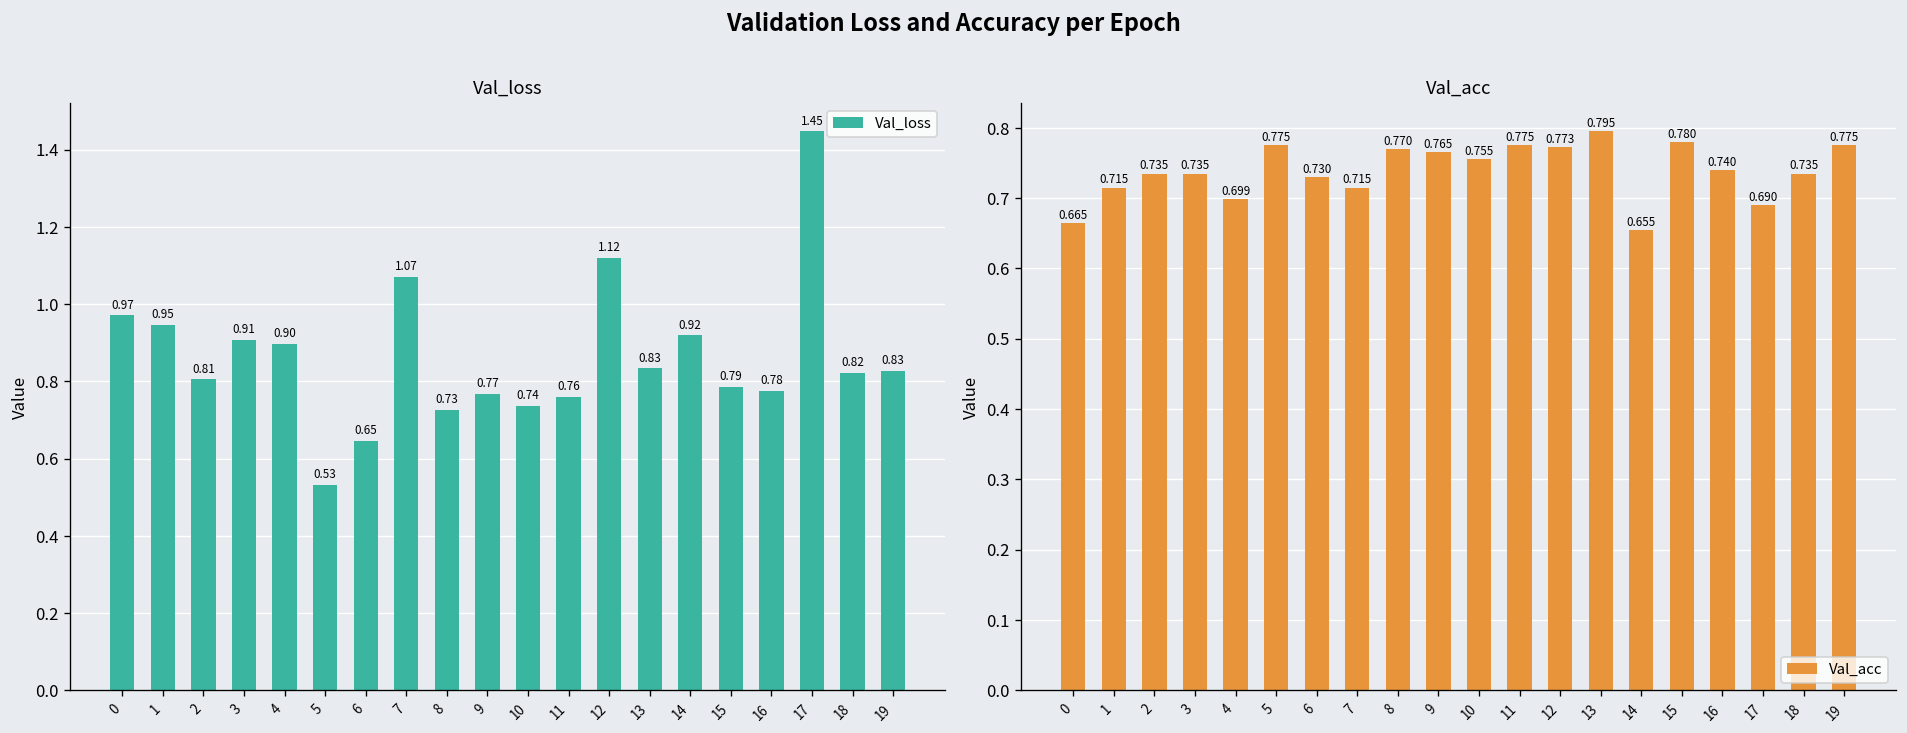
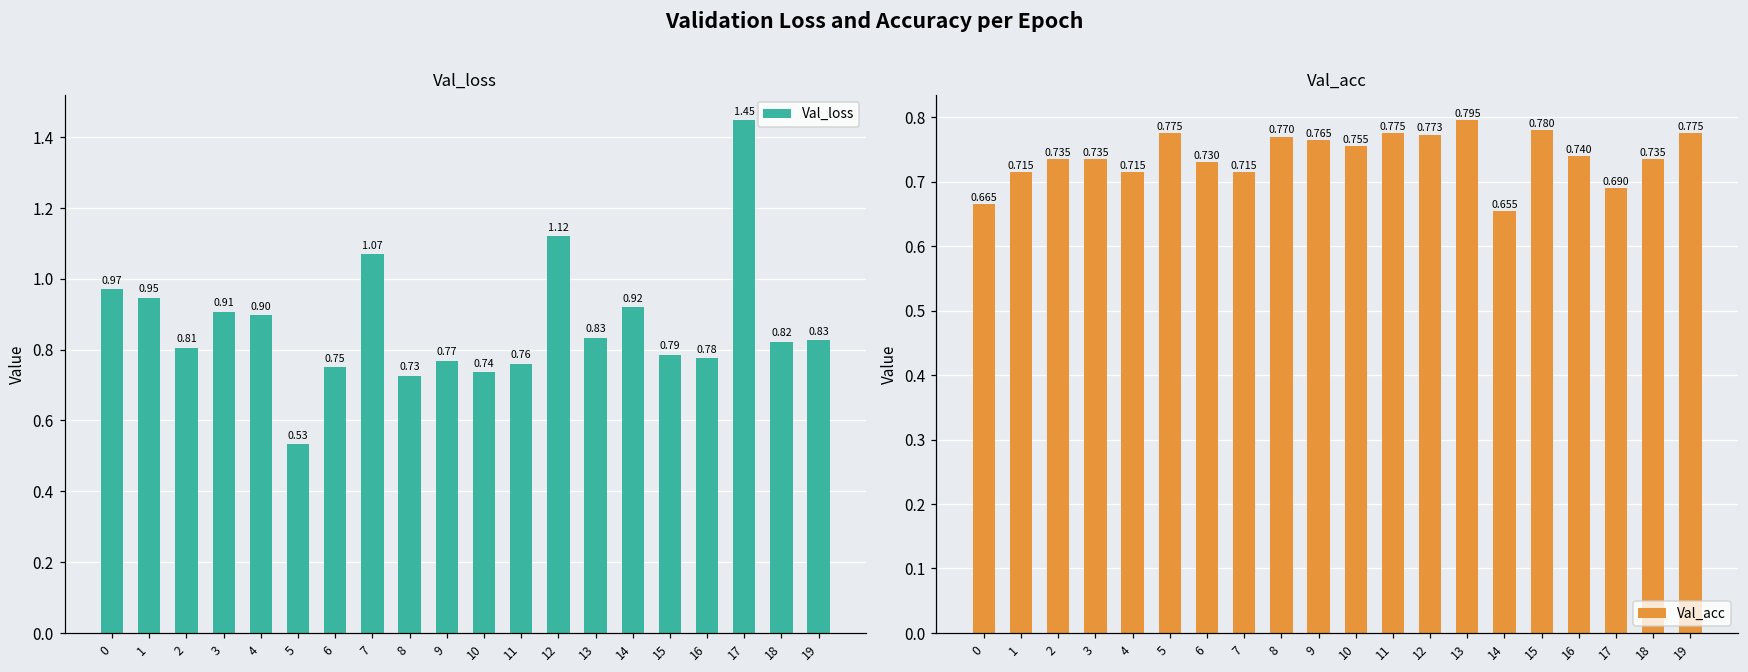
Val_loss, 6: 0.65 -> 0.75
Val_acc, 4: 0.699 -> 0.715
